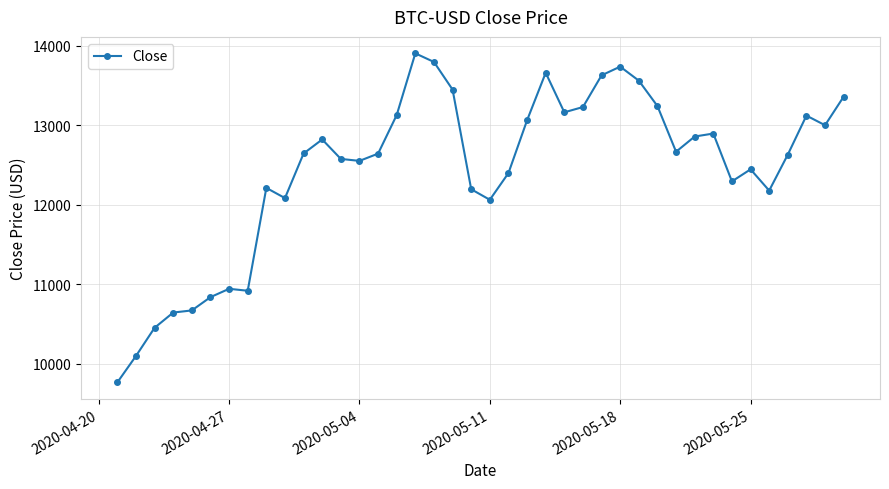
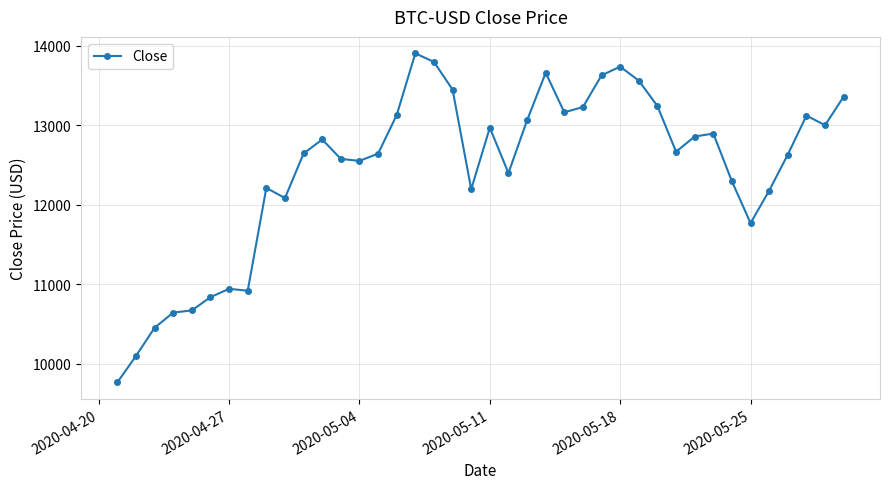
2020-05-11: 12100 -> 13000
2020-05-25: 12400 -> 11800
